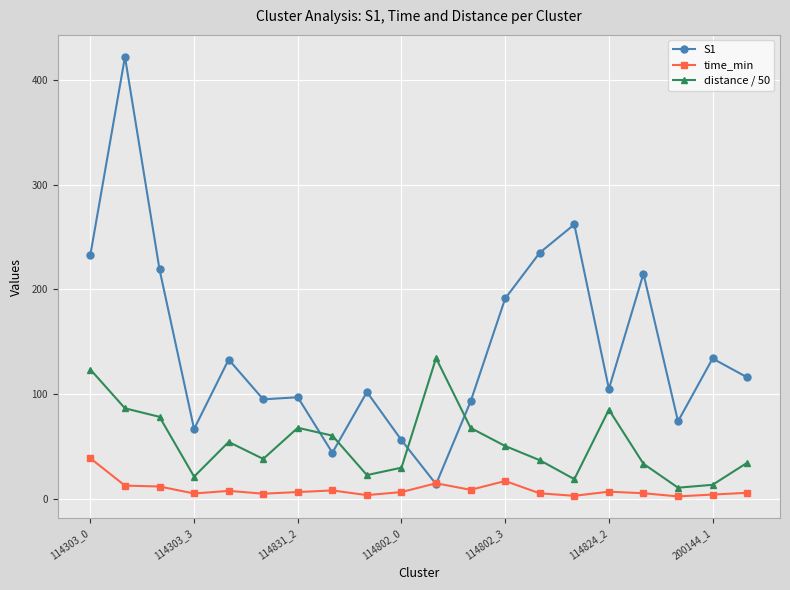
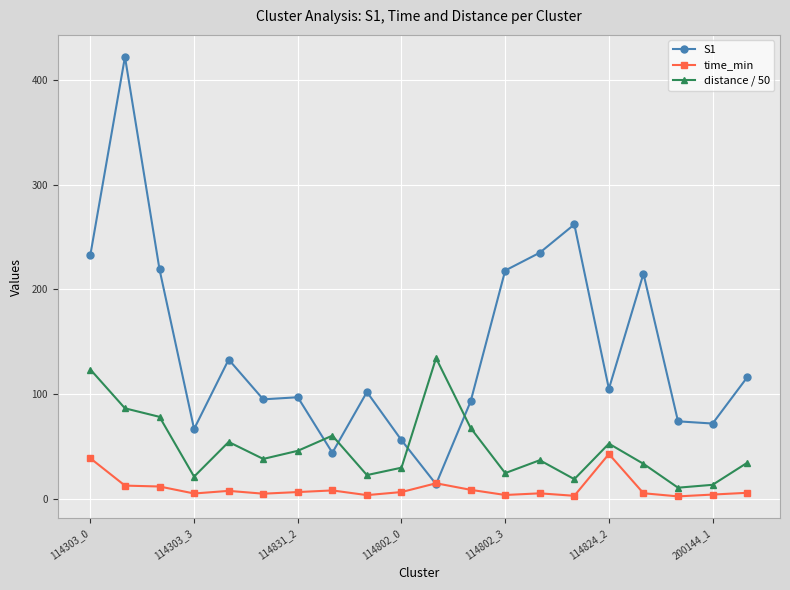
distance / 50, 114831_2: 68 -> 46
S1, 114802_3: 191 -> 218
time_min, 114802_3: 17 -> 4
distance / 50, 114802_3: 50 -> 25
time_min, 114824_2: 7 -> 43
distance / 50, 114824_2: 85 -> 53
S1, 200144_1: 134 -> 72
